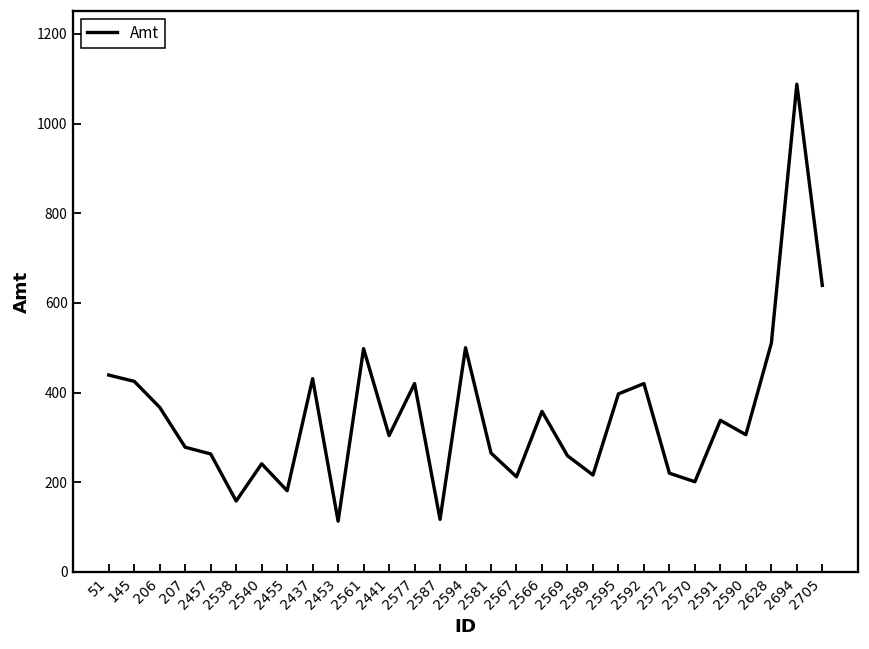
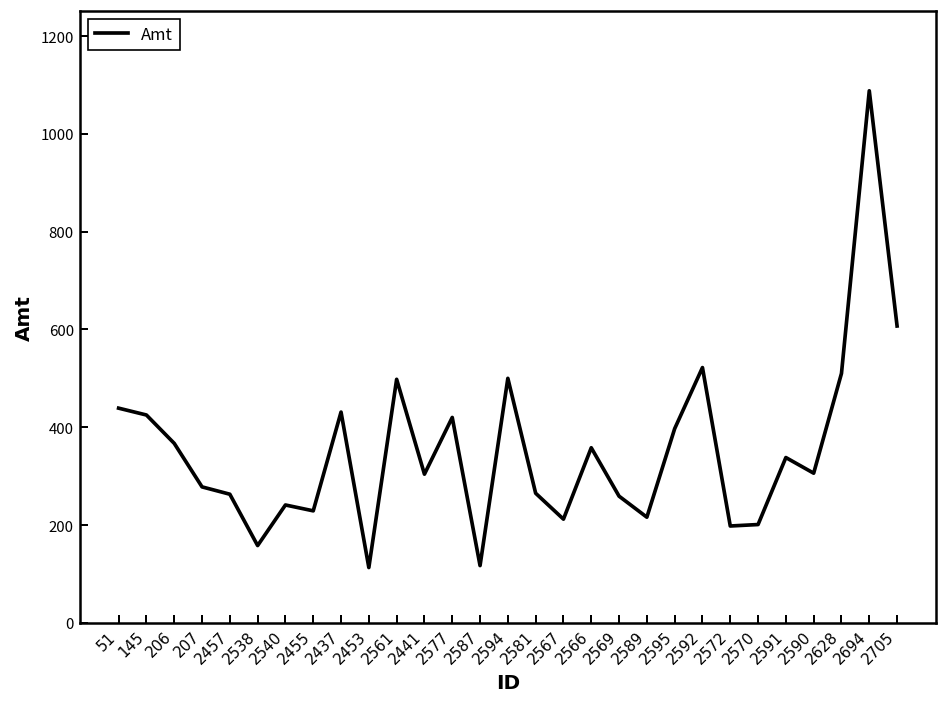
2455: 180 -> 230
2592: 420 -> 520
2572: 220 -> 200
2705: 640 -> 610
